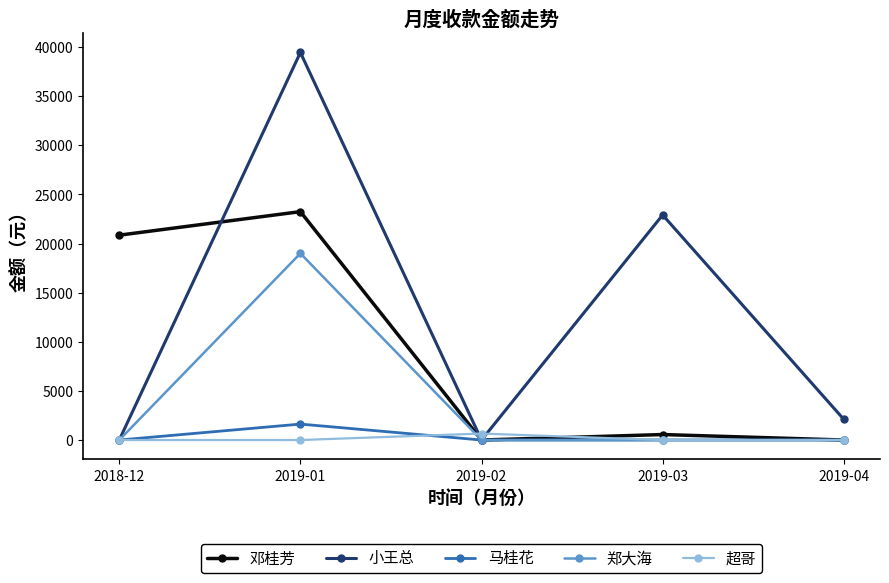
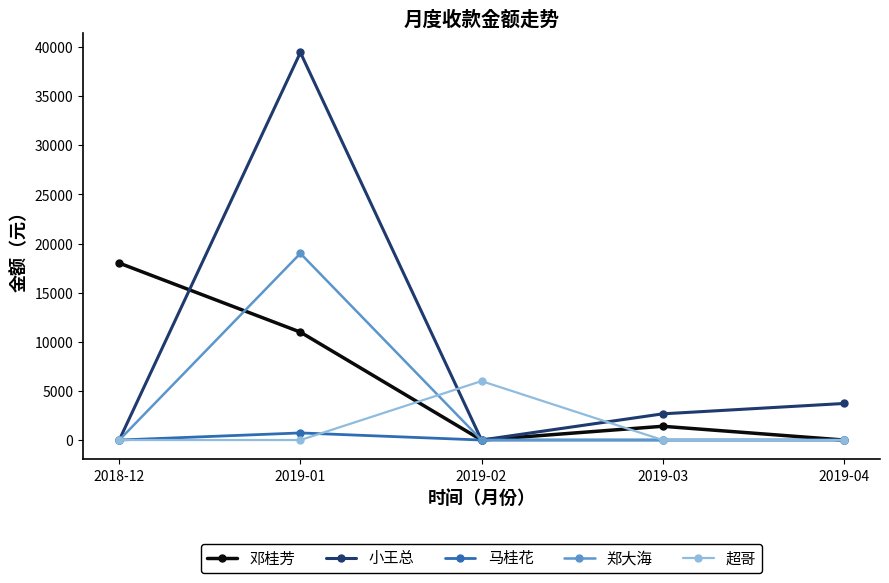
邓桂芳, 2018-12: 21000 -> 18000
邓桂芳, 2019-01: 23000 -> 11000
马桂花, 2019-01: 2000 -> 1000
超哥, 2019-02: 1000 -> 6000
邓桂芳, 2019-03: 600 -> 1400
小王总, 2019-03: 23000 -> 3000
小王总, 2019-04: 2000 -> 4000
